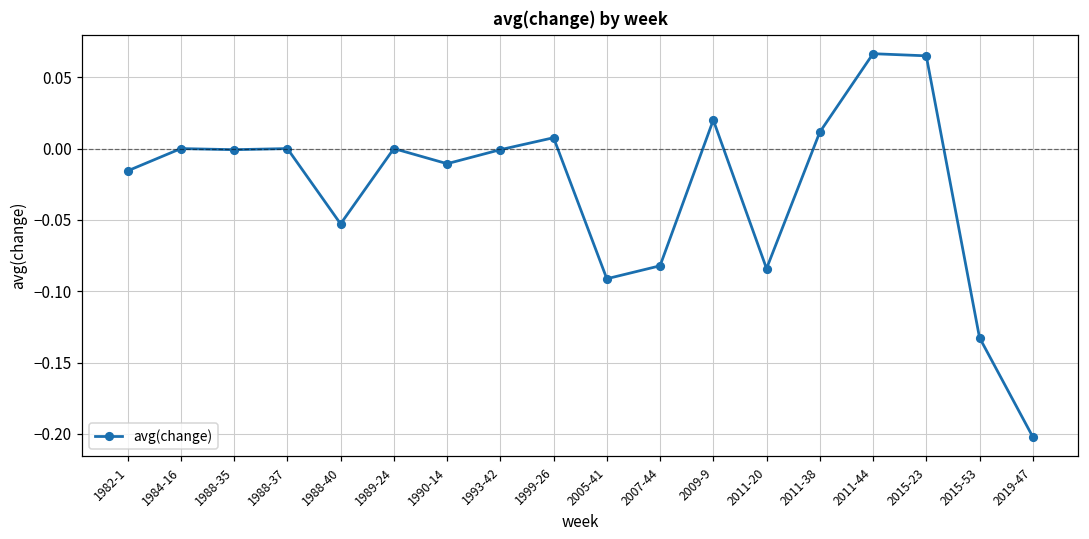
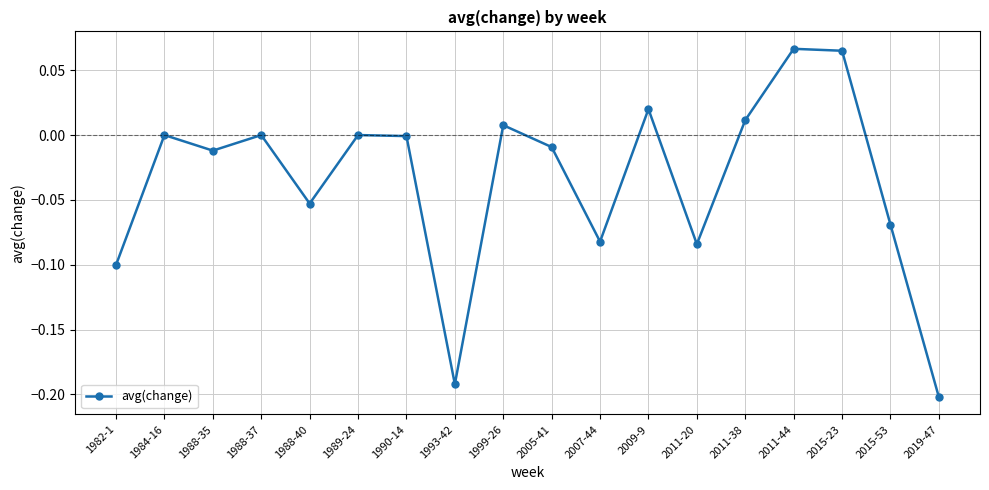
1982-1: -0.016 -> -0.100
1988-35: -0.001 -> -0.012
1990-14: -0.011 -> -0.001
1993-42: -0.001 -> -0.192
2005-41: -0.091 -> -0.009
2015-53: -0.132 -> -0.069
